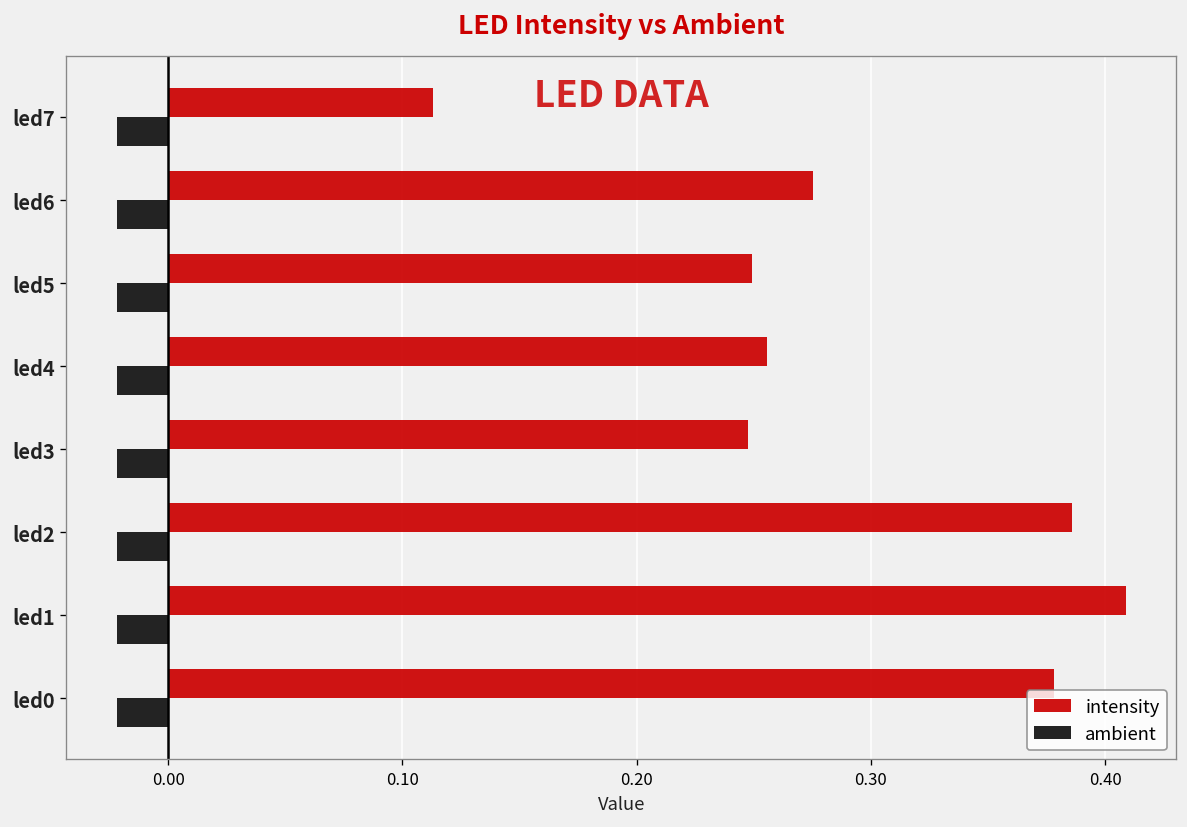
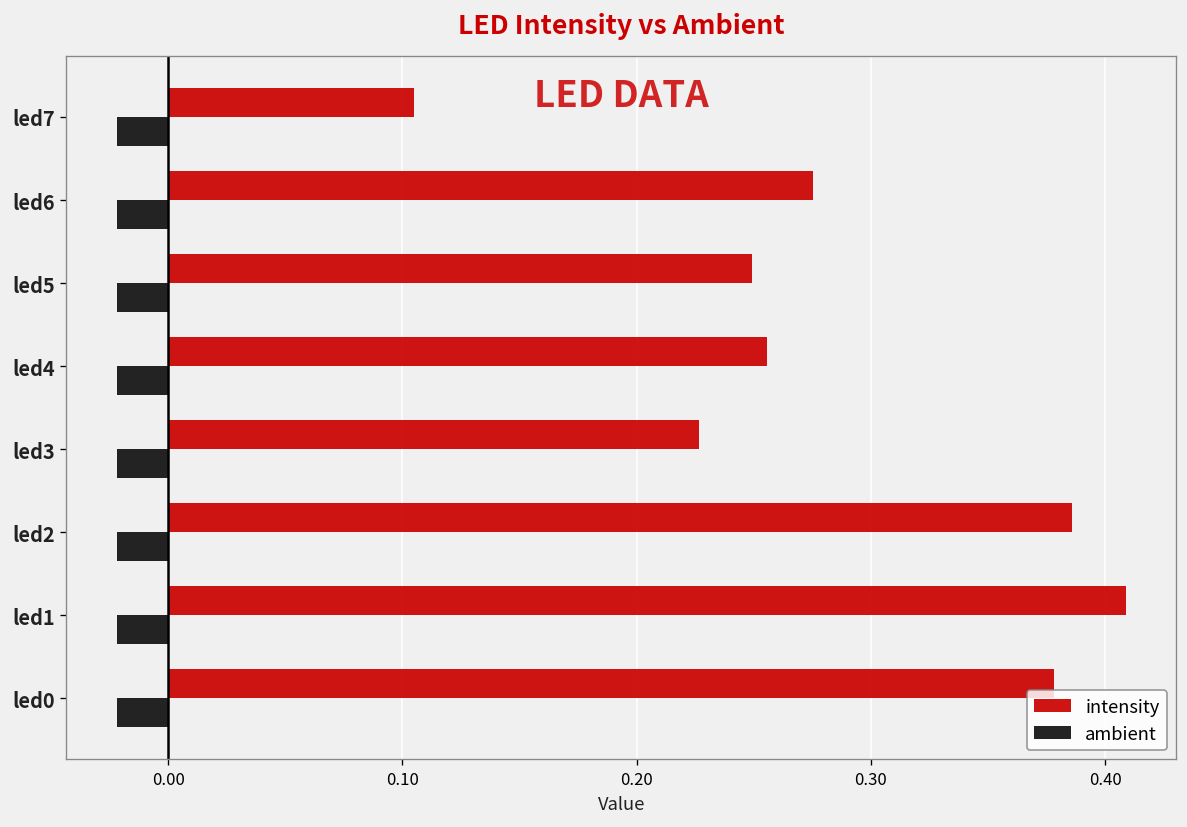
intensity, led7: 0.113 -> 0.105
intensity, led3: 0.248 -> 0.227
